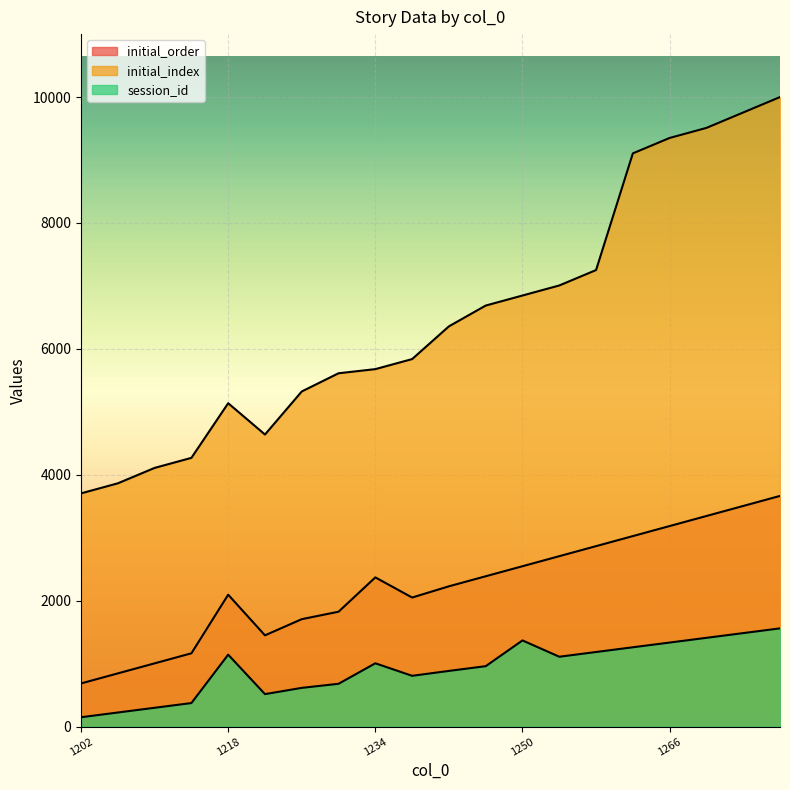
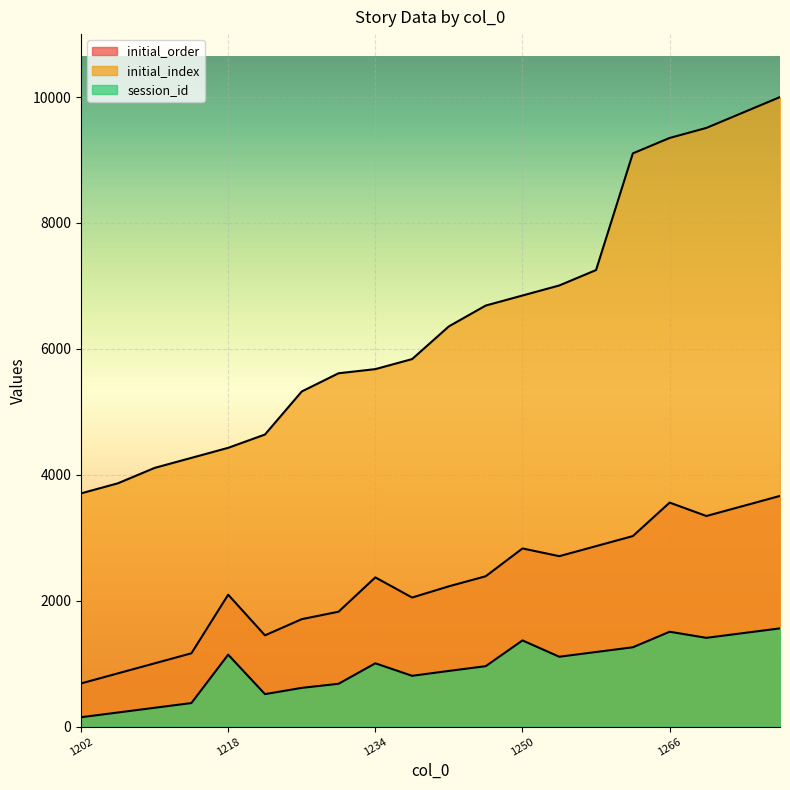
initial_index, 1218: 5100 -> 4400
initial_order, 1250: 2500 -> 2800
initial_order, 1266: 3200 -> 3600
session_id, 1266: 1300 -> 1500
